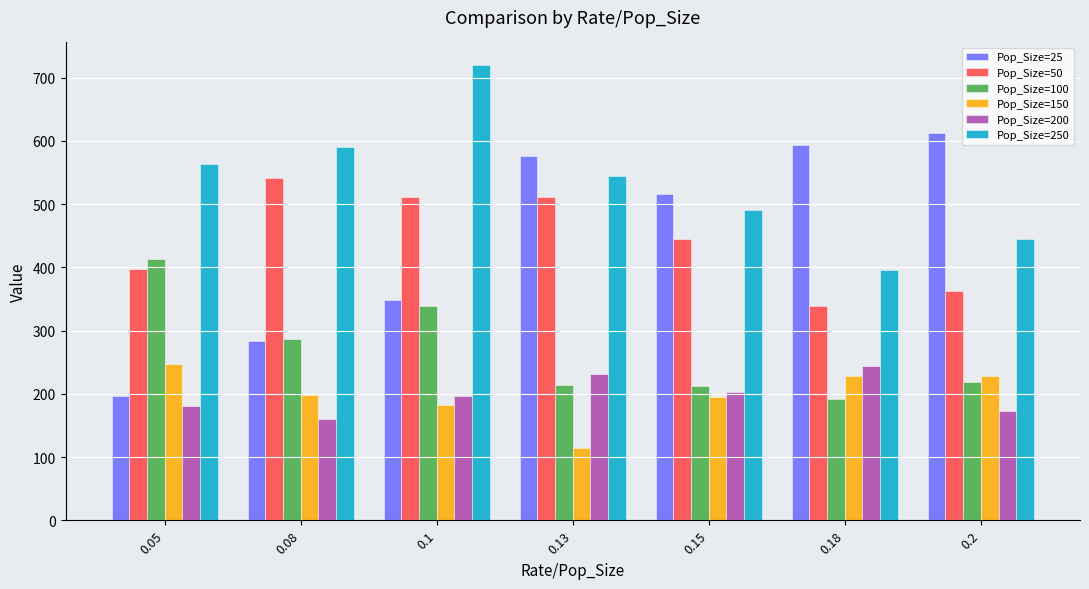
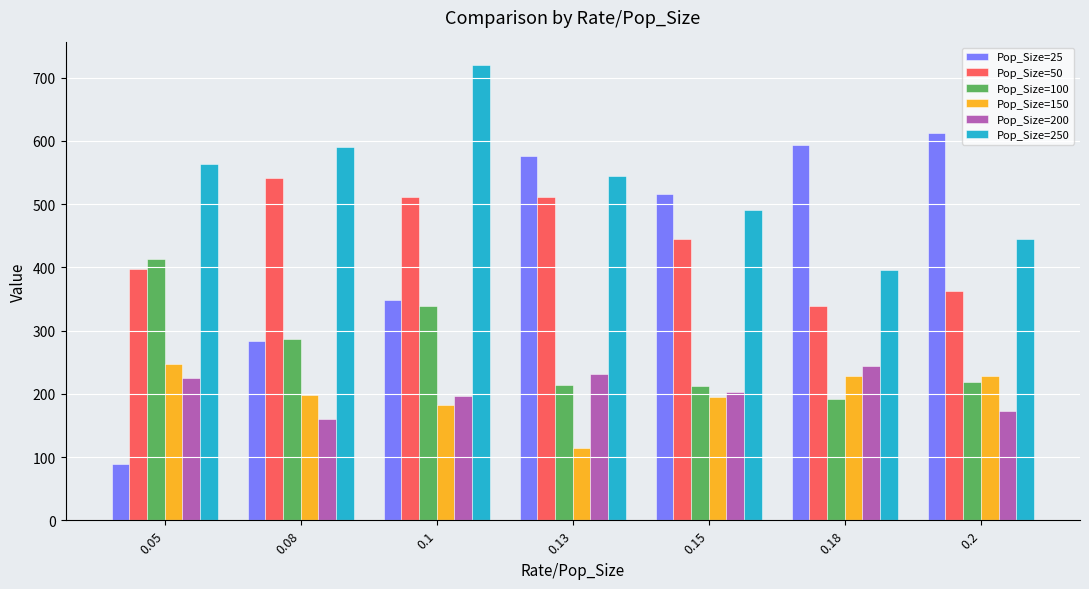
Pop_Size=25, 0.05: 200 -> 90
Pop_Size=200, 0.05: 180 -> 220
